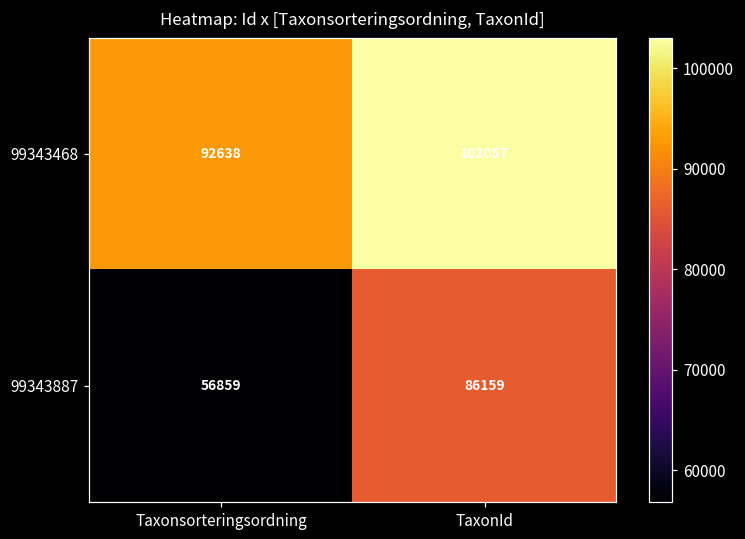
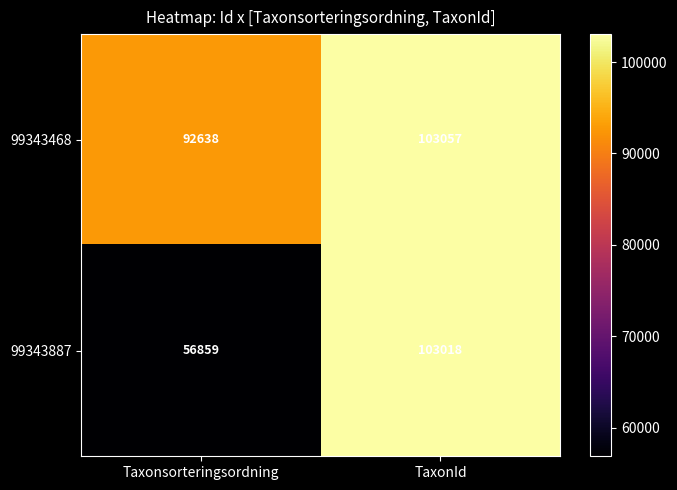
99343887, TaxonId: 86159 -> 103018
